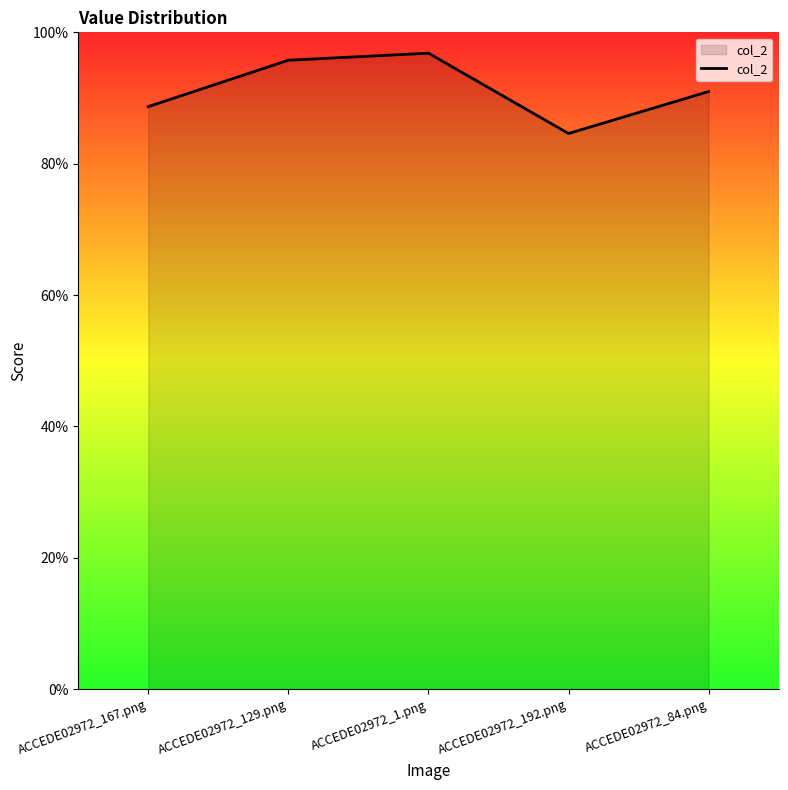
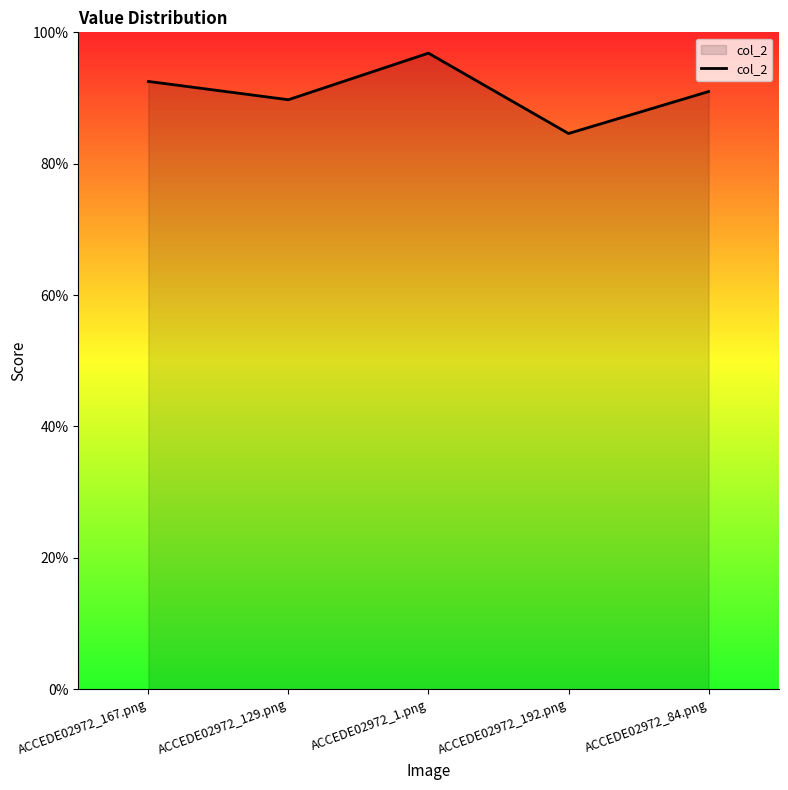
ACCEDE02972_167.png: 89% -> 93%
ACCEDE02972_129.png: 96% -> 90%
